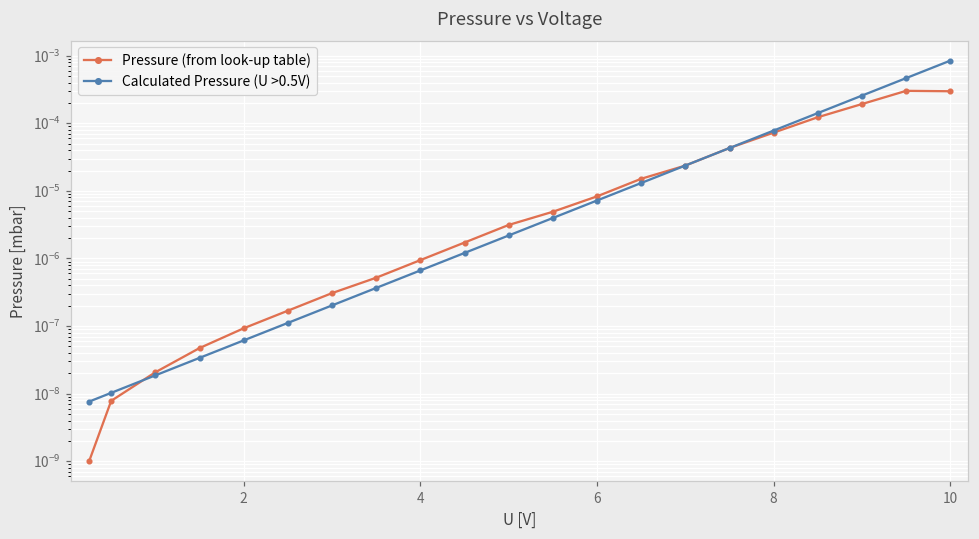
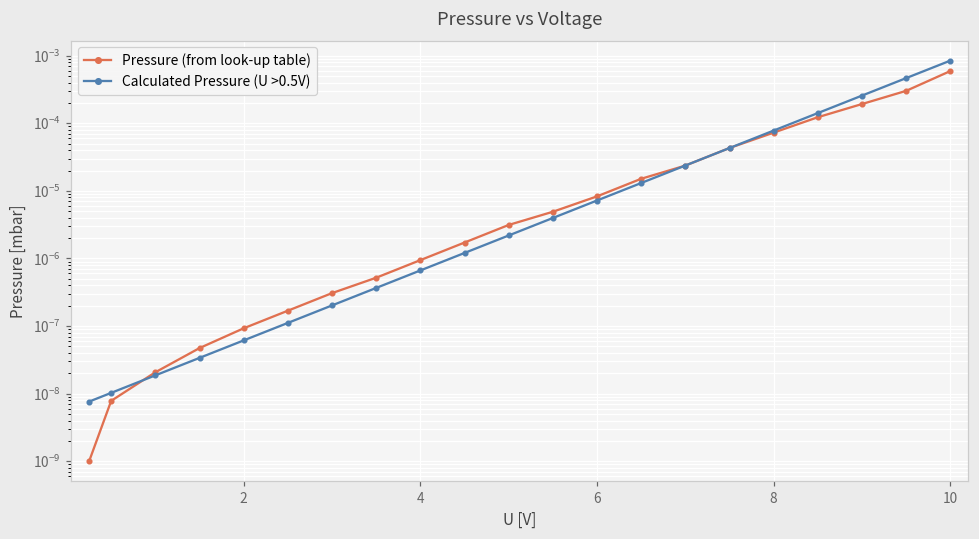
Pressure (from look-up table), 10: 0.0003 -> 0.0006
